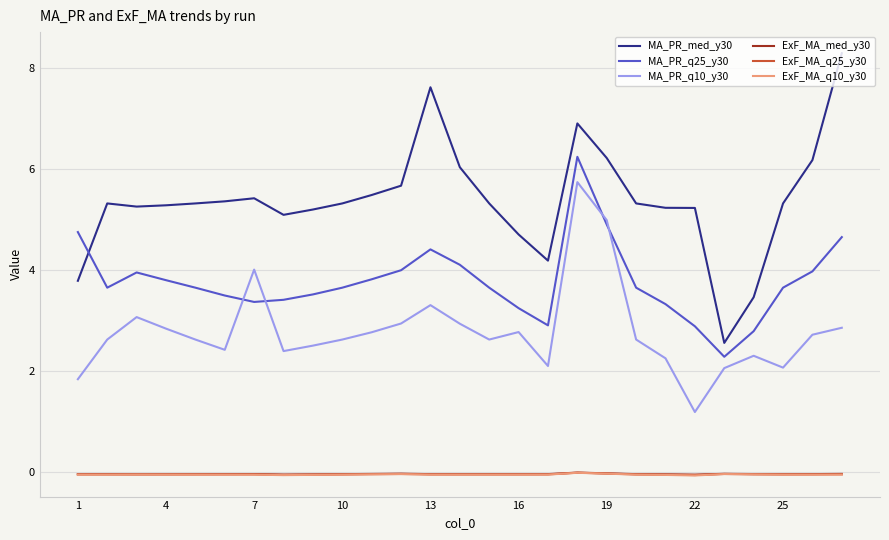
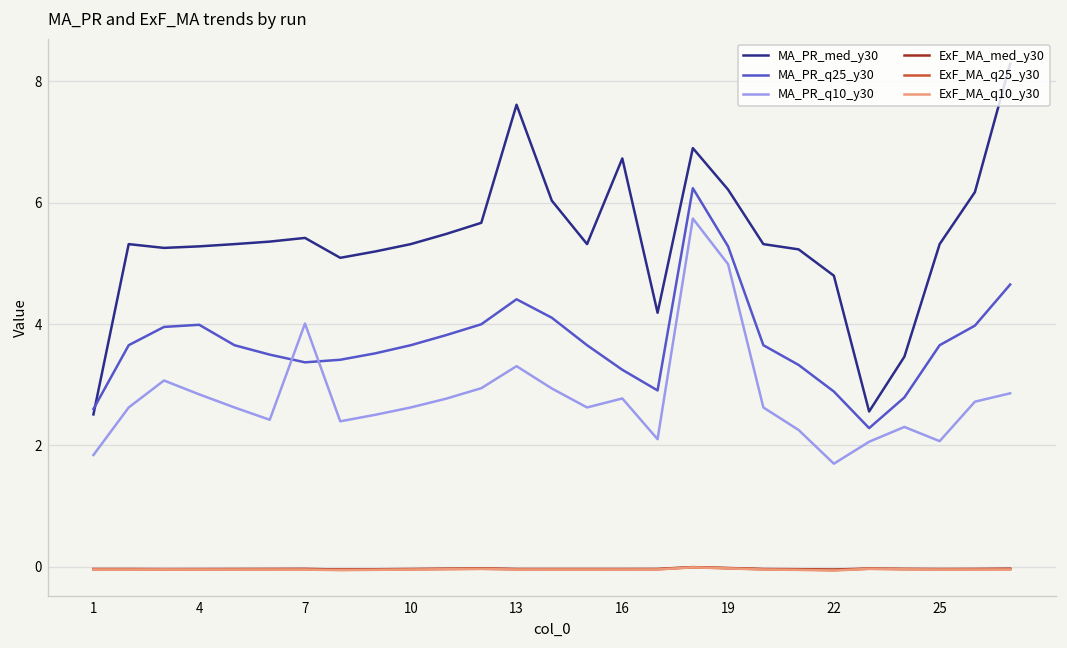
MA_PR_med_y30, 1: 3.8 -> 2.5
MA_PR_q25_y30, 1: 4.8 -> 2.6
MA_PR_q25_y30, 4: 3.8 -> 4.0
MA_PR_med_y30, 16: 4.7 -> 6.7
MA_PR_q25_y30, 19: 4.9 -> 5.3
MA_PR_med_y30, 22: 5.2 -> 4.8
MA_PR_q10_y30, 22: 1.2 -> 1.7
